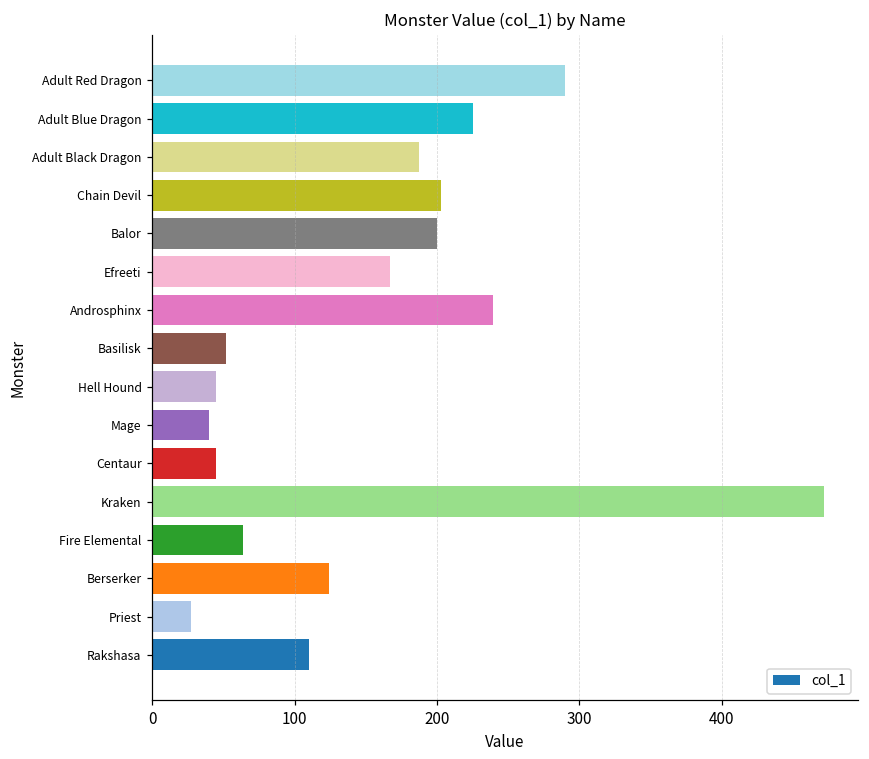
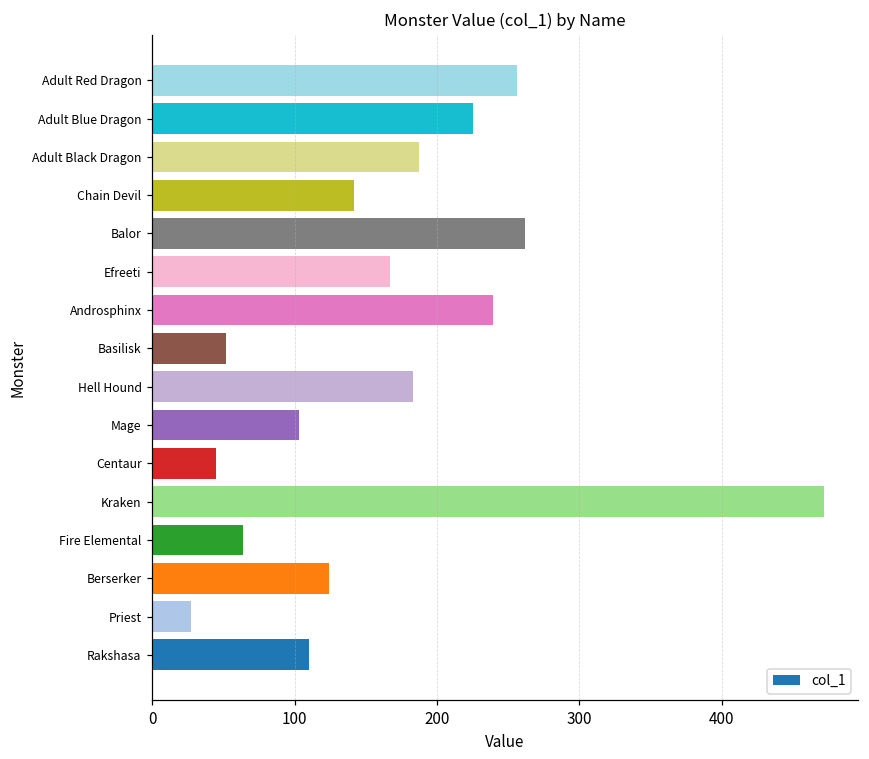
Adult Red Dragon: 290 -> 256
Chain Devil: 203 -> 142
Balor: 200 -> 262
Hell Hound: 45 -> 183
Mage: 40 -> 103
